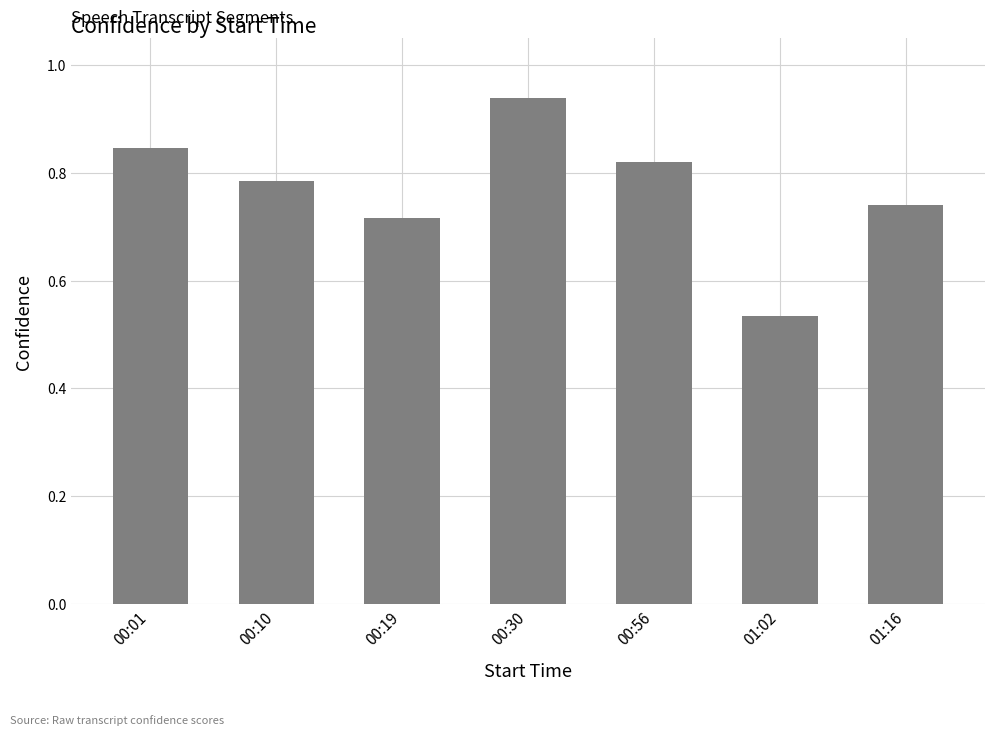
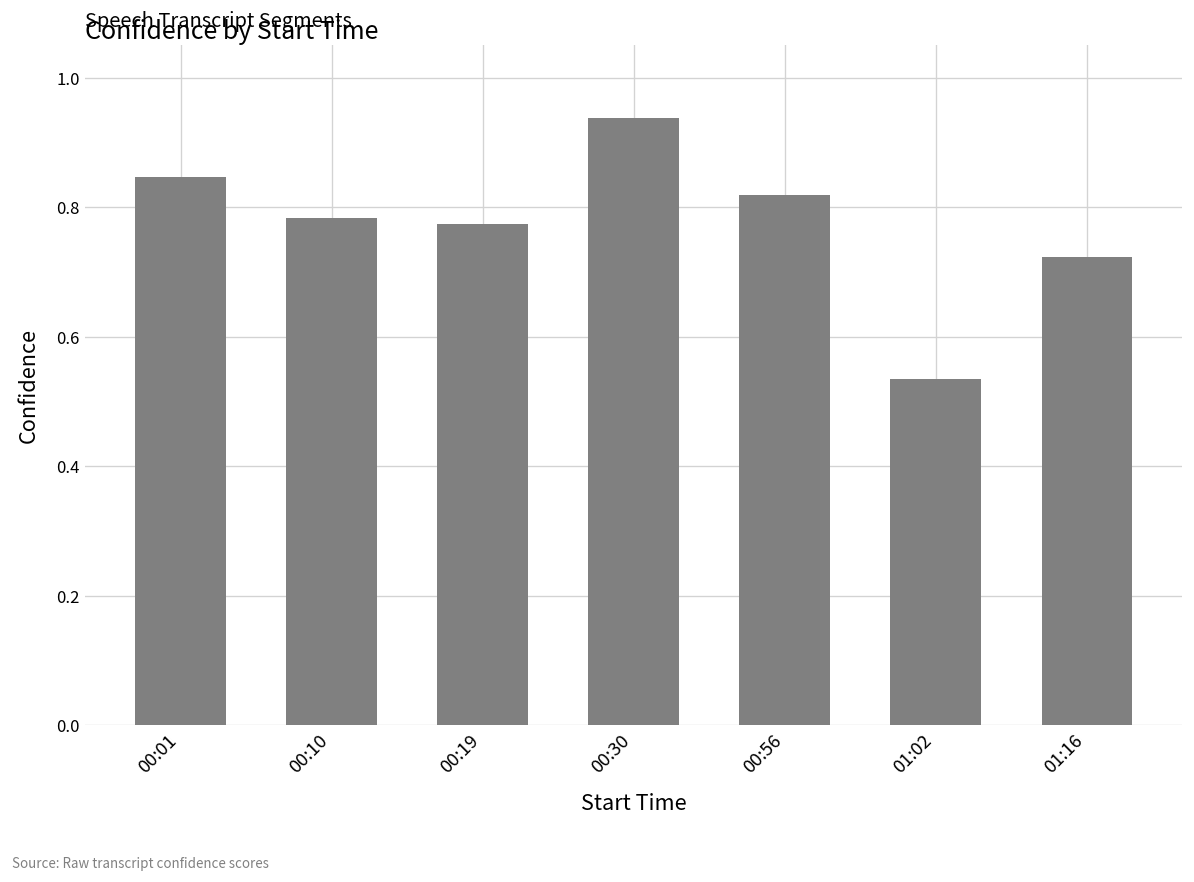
00:19: 0.72 -> 0.77
01:16: 0.74 -> 0.72
